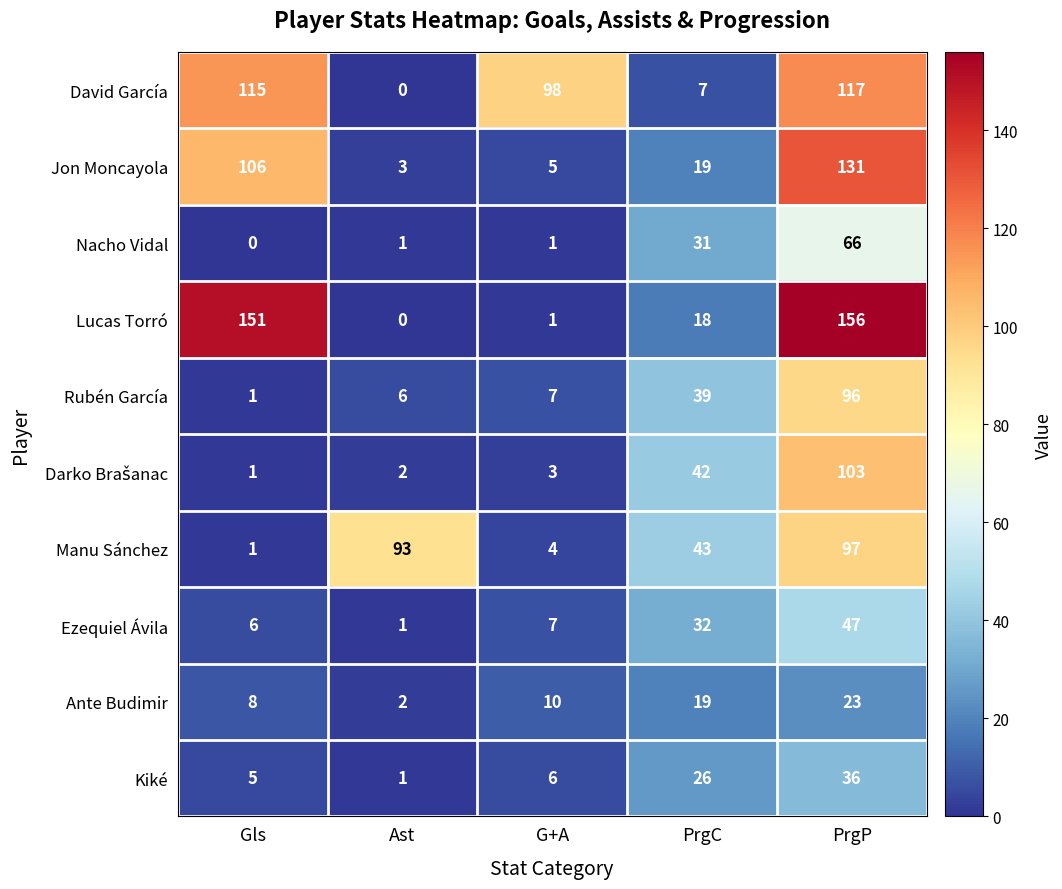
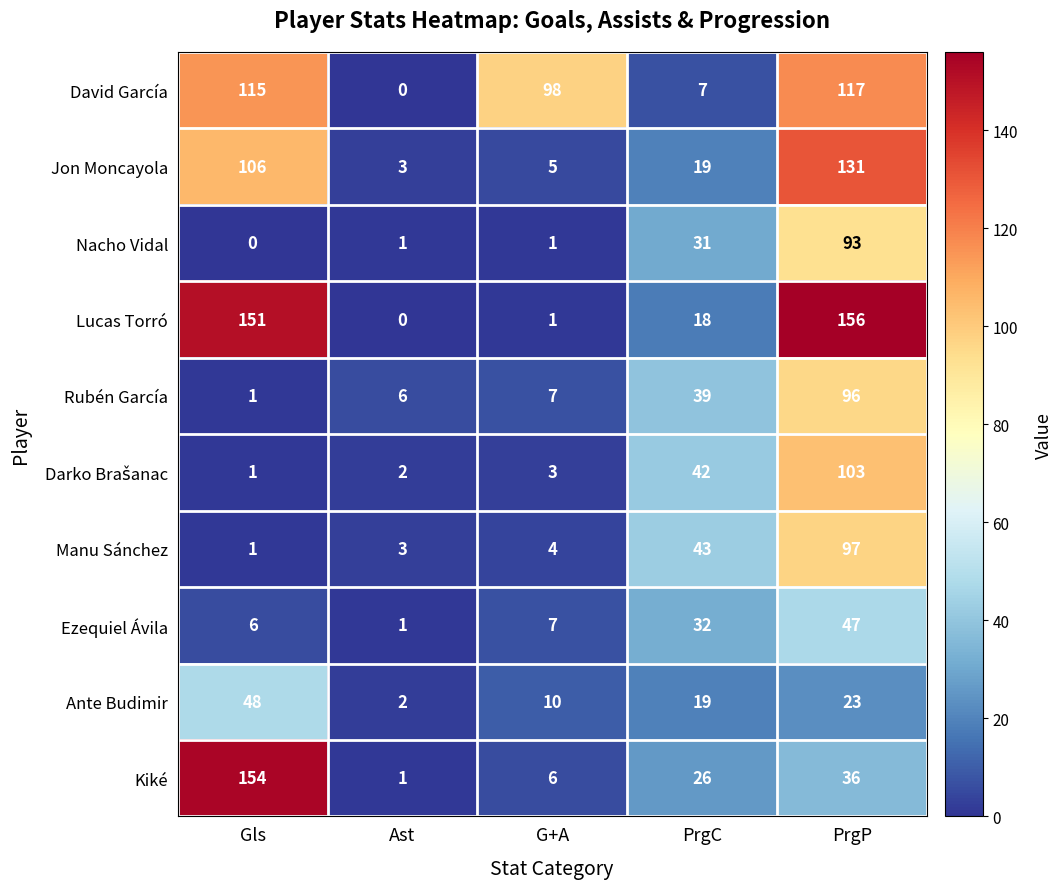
Nacho Vidal, PrgP: 66 -> 93
Manu Sánchez, Ast: 93 -> 3
Ante Budimir, Gls: 8 -> 48
Kiké, Gls: 5 -> 154
